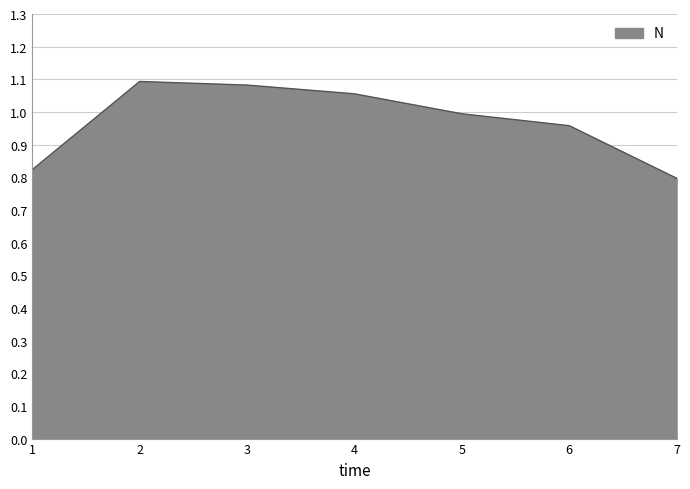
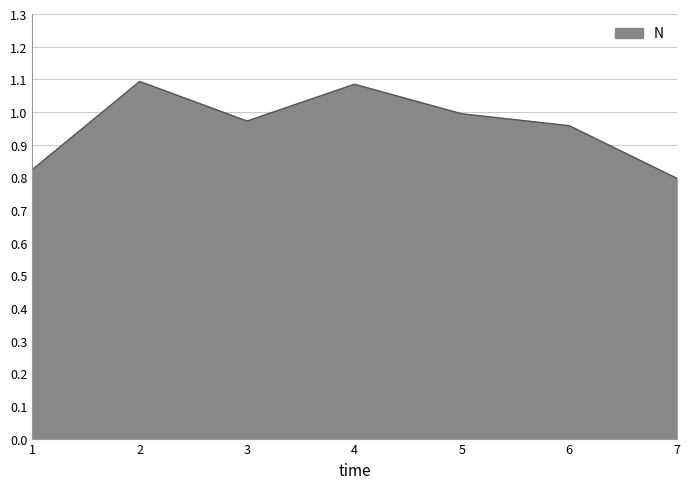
3: 1.08 -> 0.97
4: 1.06 -> 1.08
